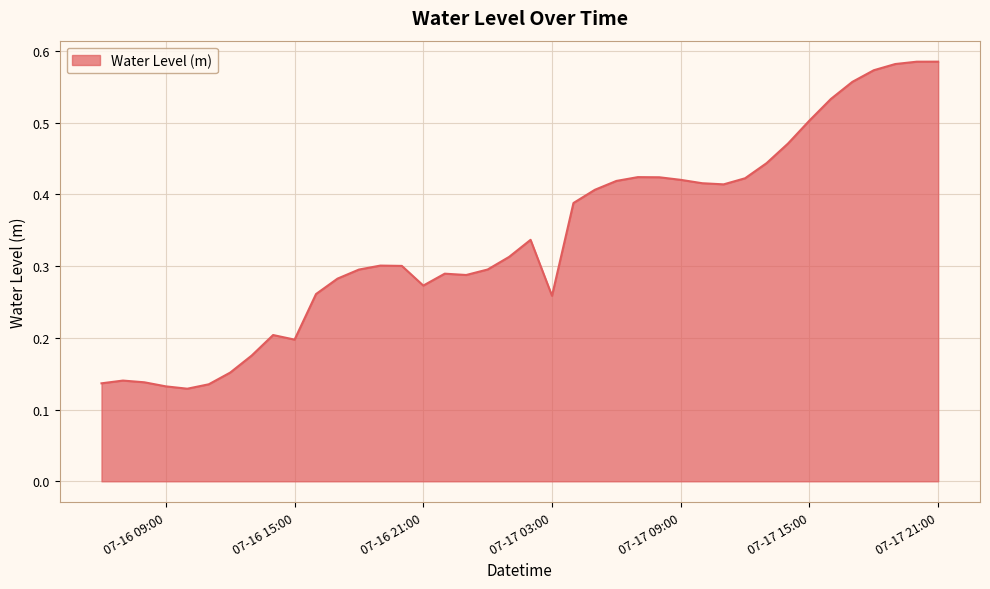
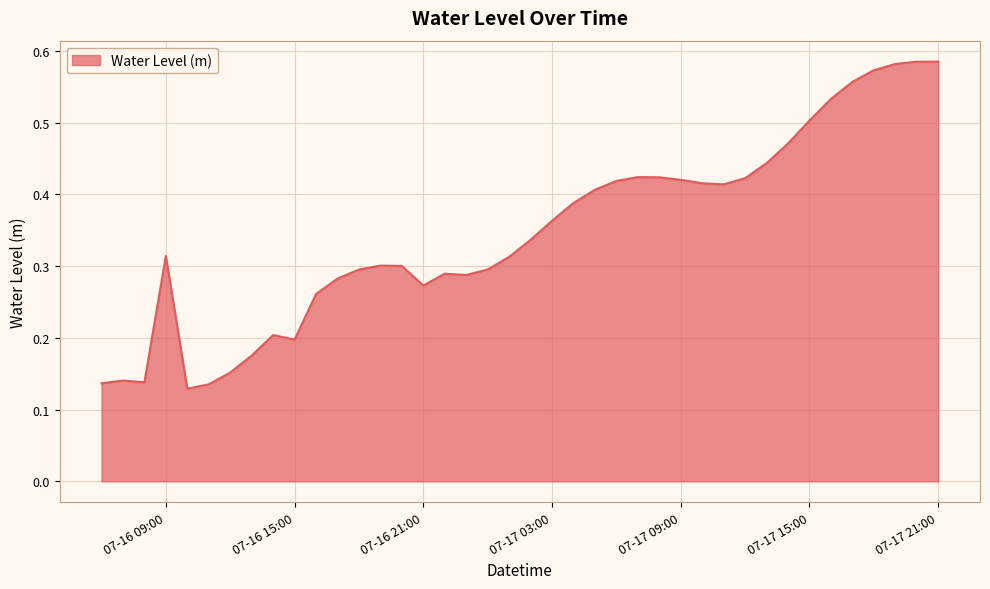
07-16 09:00: 0.13 -> 0.31
07-17 03:00: 0.26 -> 0.36
